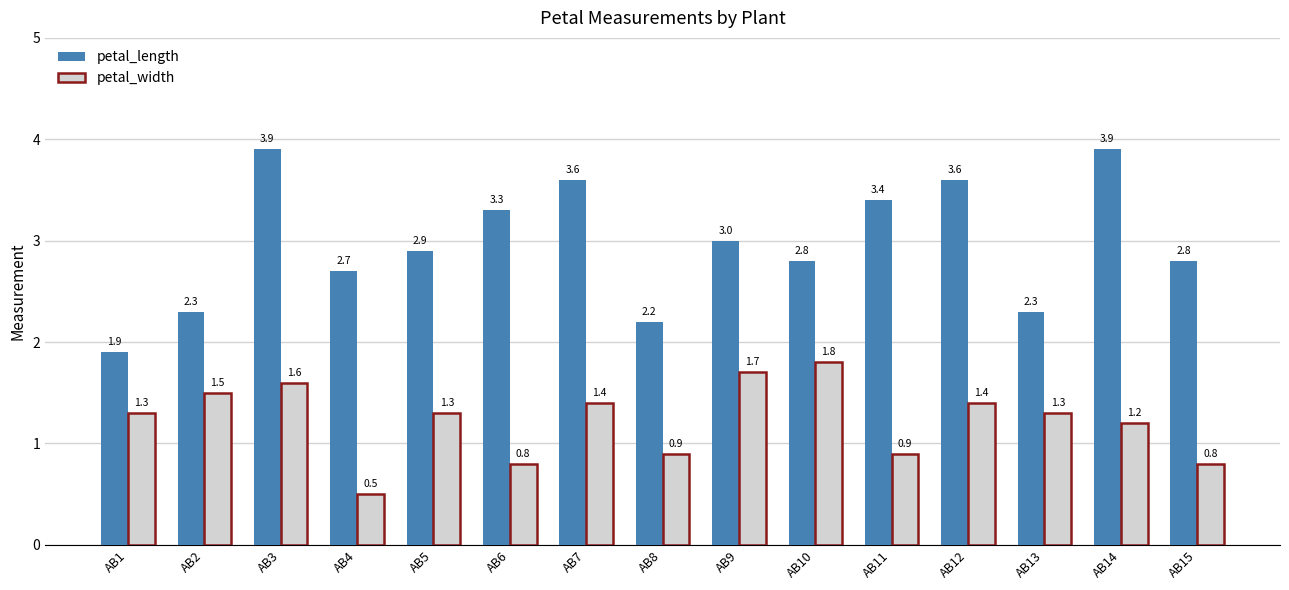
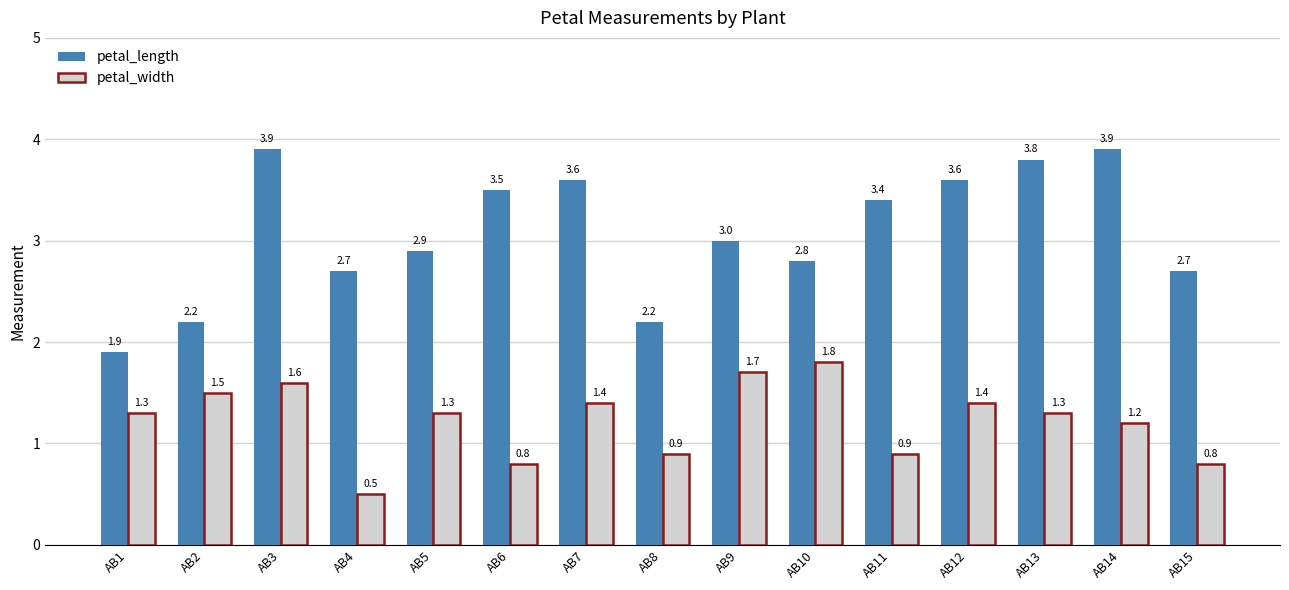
petal_length, AB2: 2.3 -> 2.2
petal_length, AB6: 3.3 -> 3.5
petal_length, AB13: 2.3 -> 3.8
petal_length, AB15: 2.8 -> 2.7
